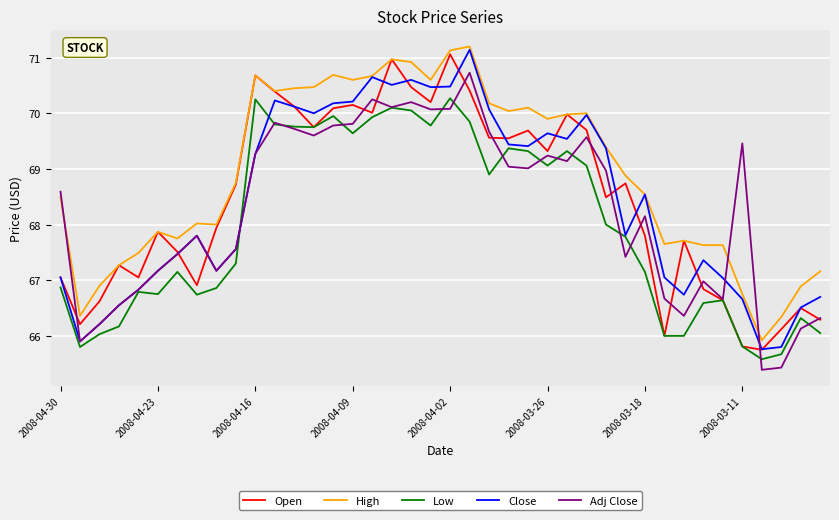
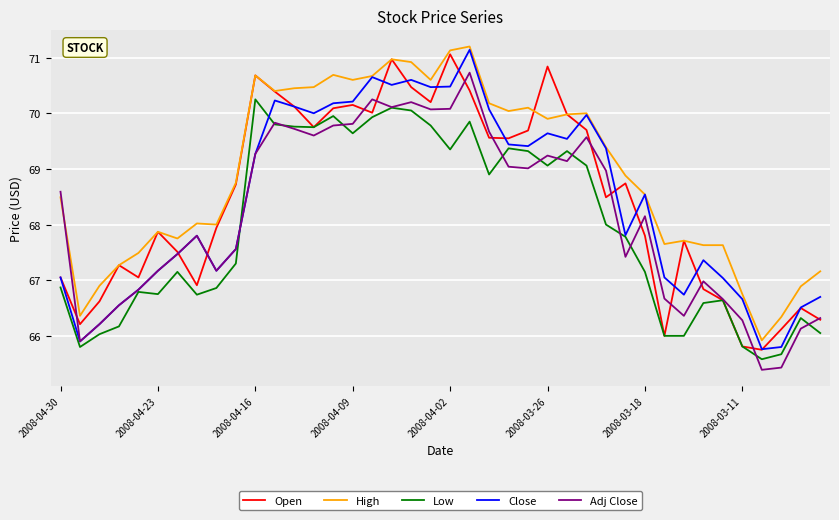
Low, 2008-04-02: 70.3 -> 69.4
Open, 2008-03-26: 69.3 -> 70.8
Adj Close, 2008-03-11: 69.5 -> 66.3
